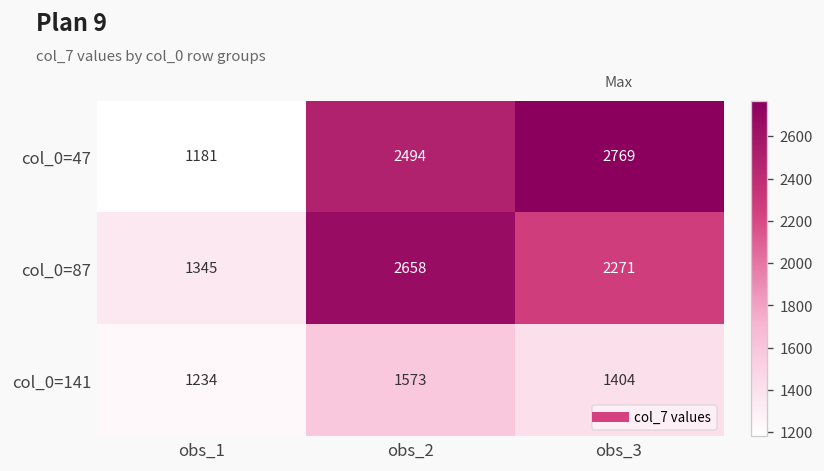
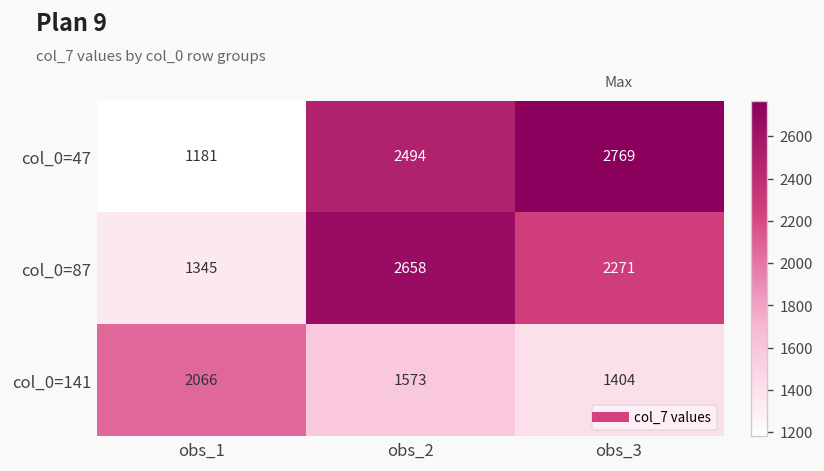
col_0=141, obs_1: 1234 -> 2066
